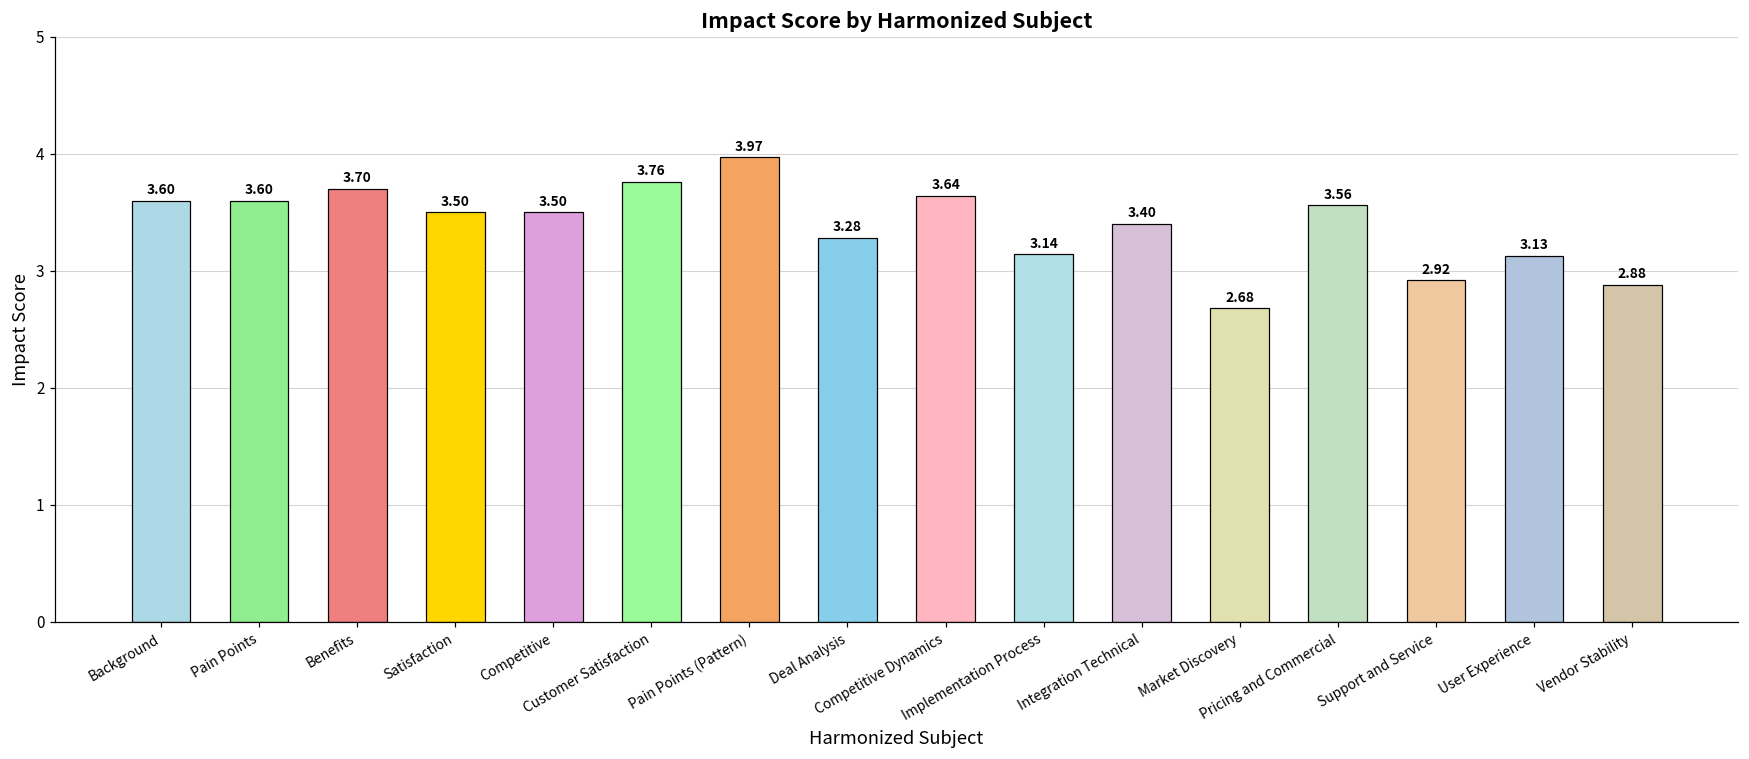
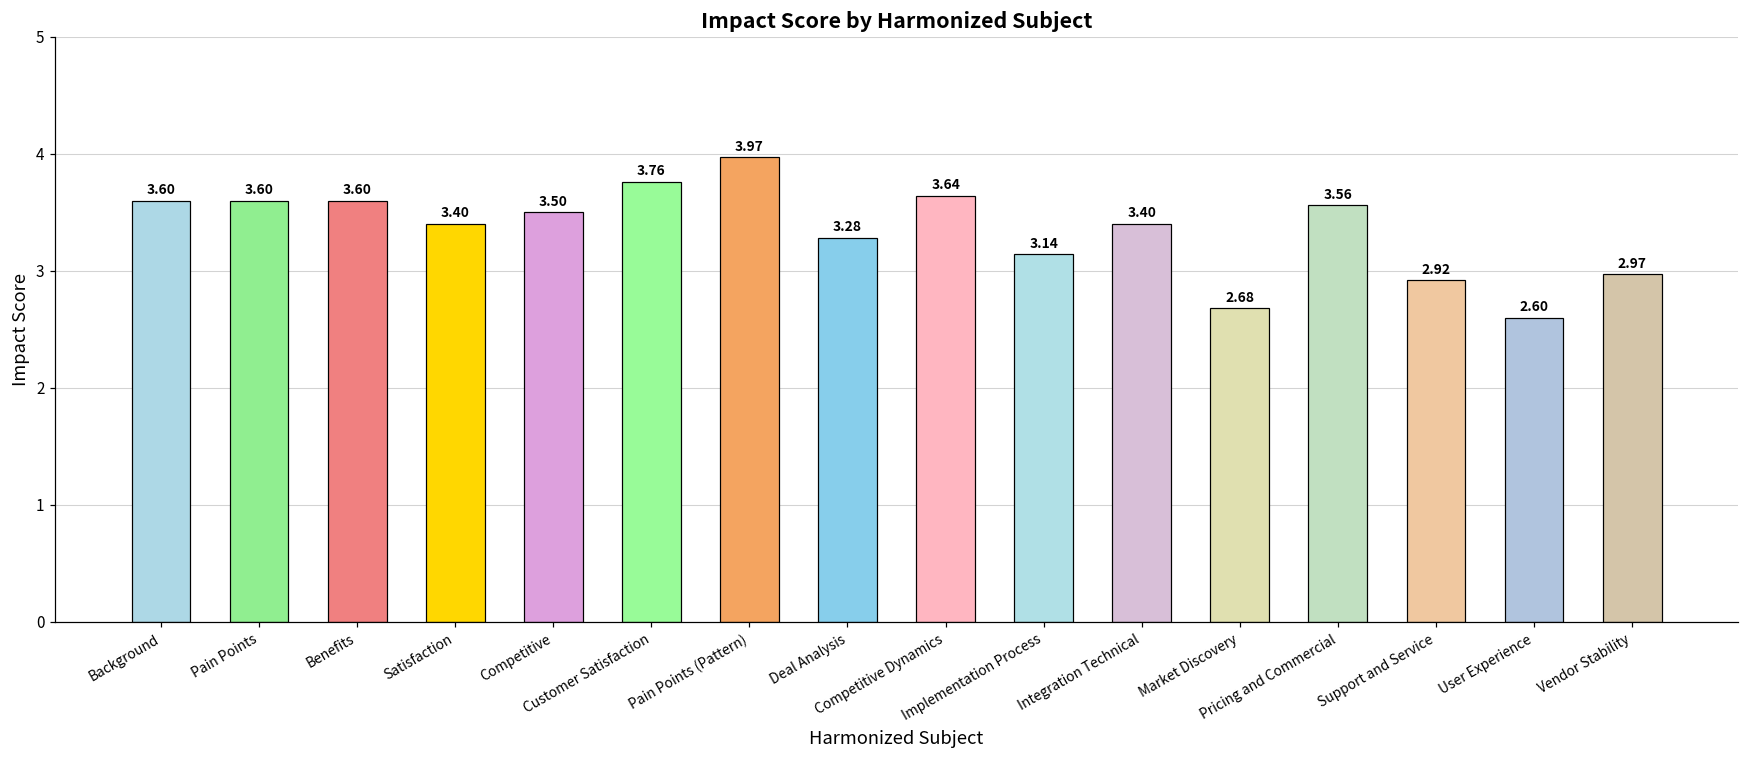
Benefits: 3.70 -> 3.60
Satisfaction: 3.50 -> 3.40
User Experience: 3.13 -> 2.60
Vendor Stability: 2.88 -> 2.97
